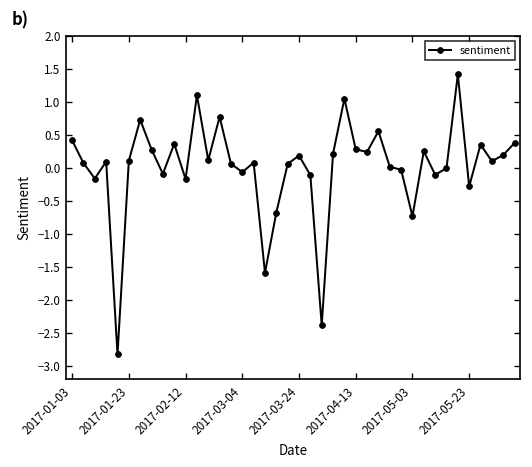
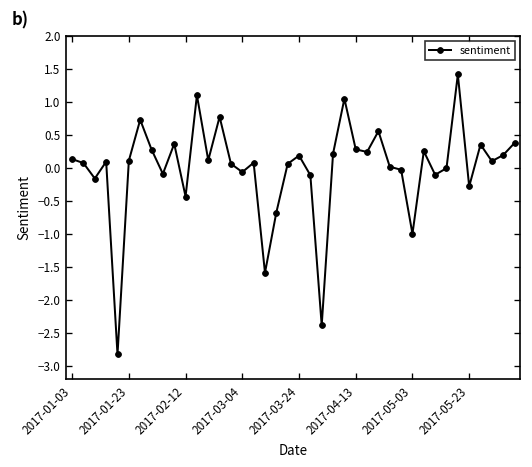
2017-01-03: 0.4 -> 0.1
2017-02-12: -0.2 -> -0.4
2017-05-03: -0.7 -> -1.0
